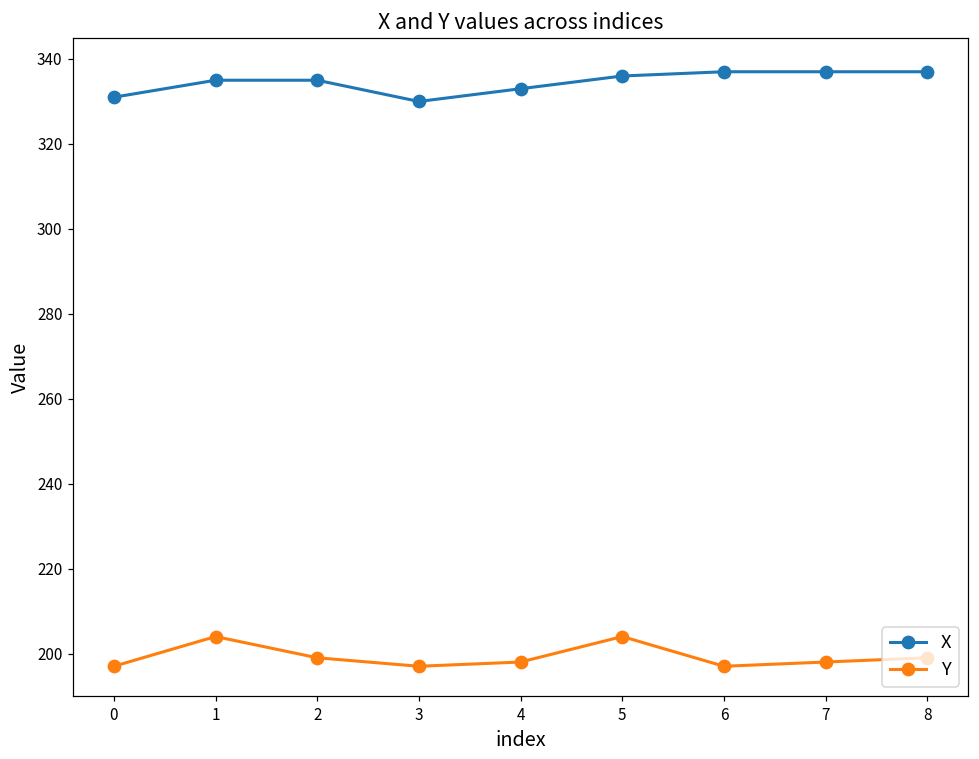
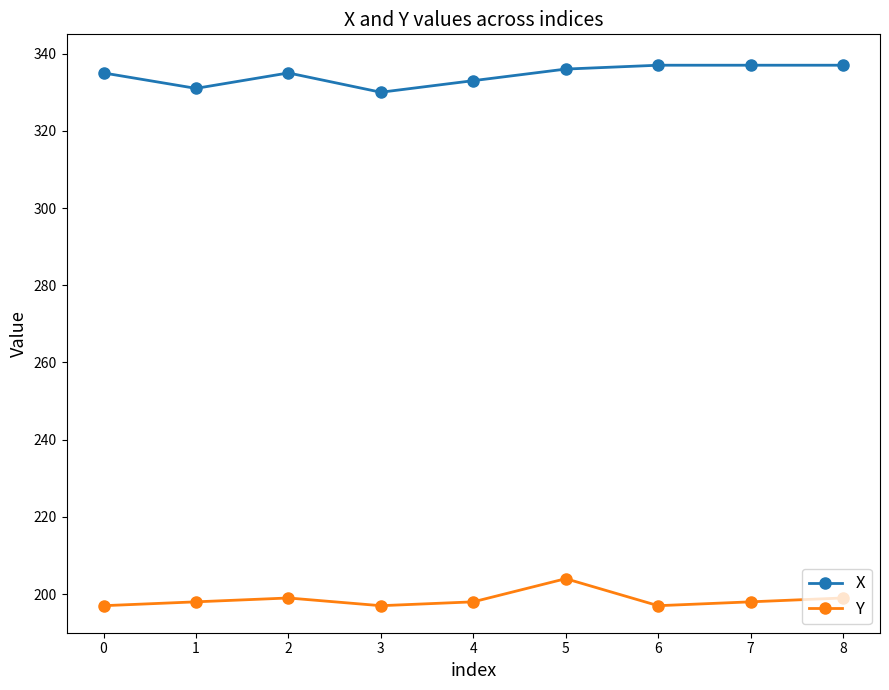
X, 0: 331 -> 335
X, 1: 335 -> 331
Y, 1: 204 -> 198
